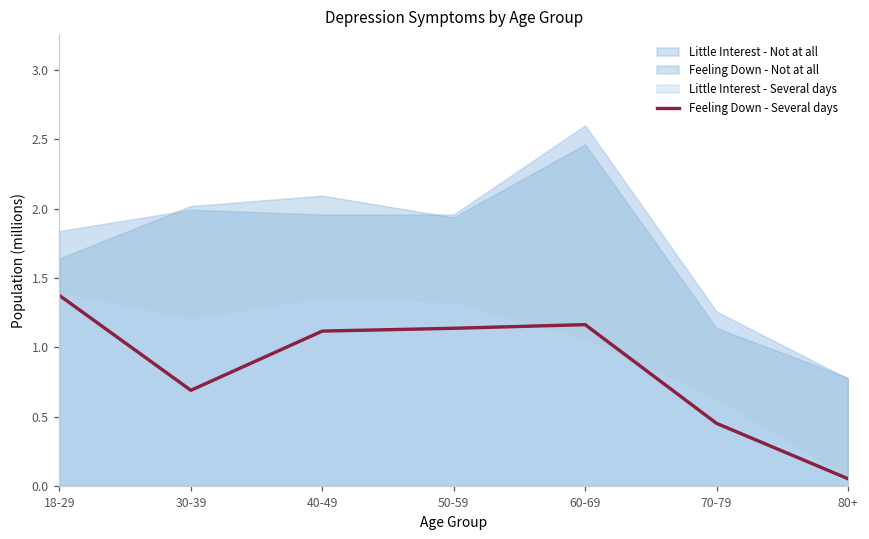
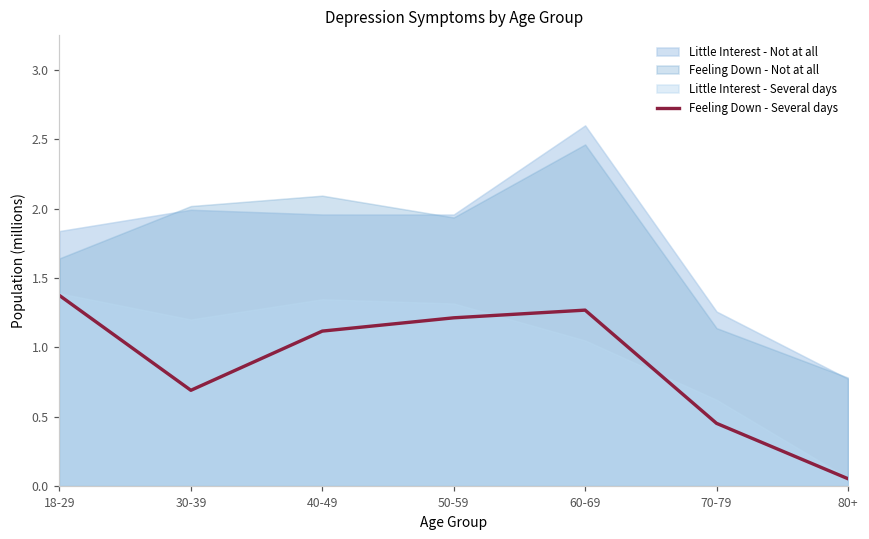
Feeling Down - Several days, 50-59: 1.14 -> 1.21
Feeling Down - Several days, 60-69: 1.16 -> 1.27
